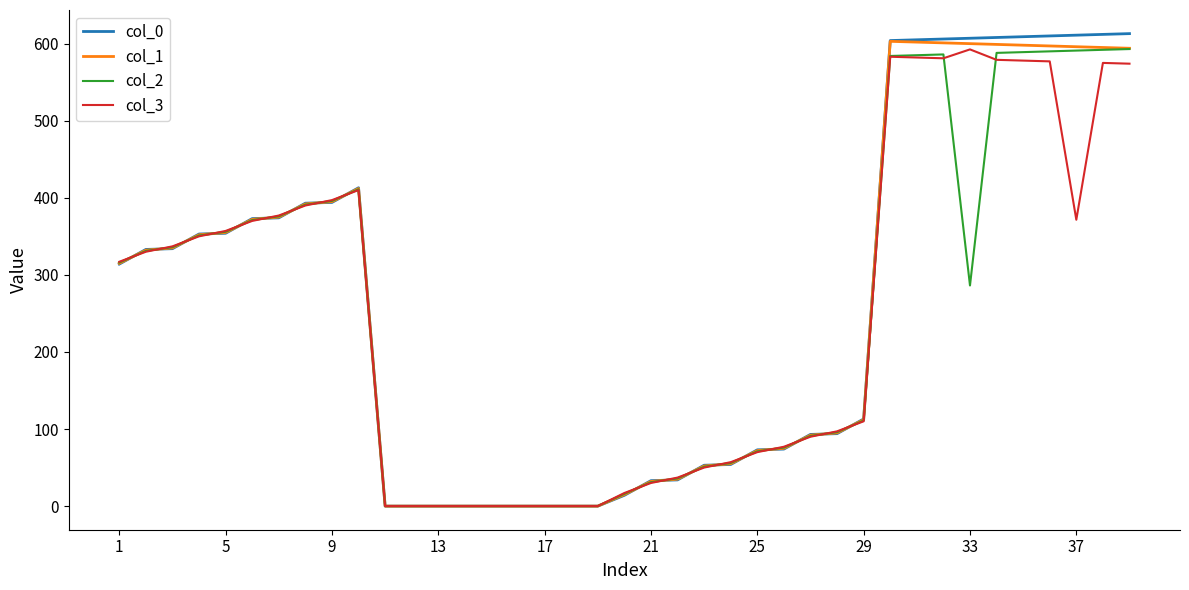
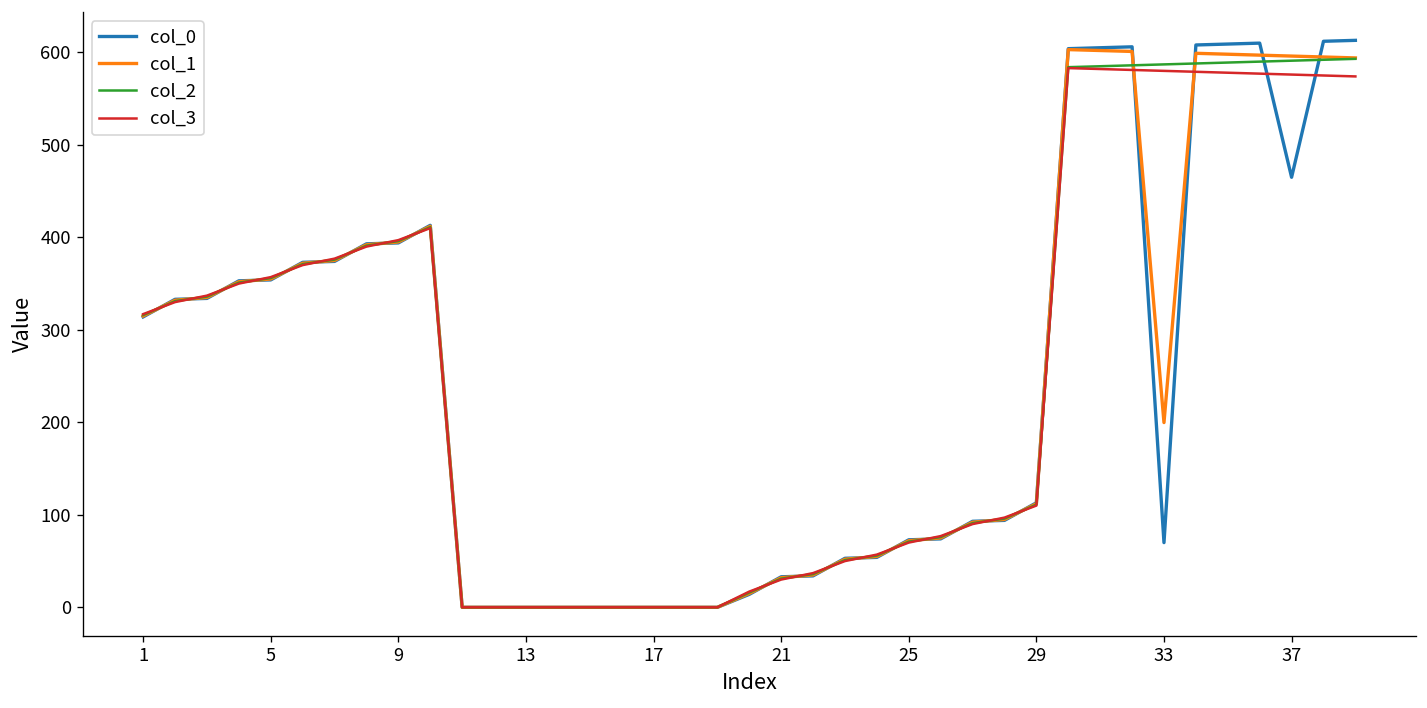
col_0, 33: 610 -> 70
col_1, 33: 600 -> 200
col_2, 33: 290 -> 590
col_3, 33: 590 -> 580
col_0, 37: 610 -> 460
col_3, 37: 370 -> 580
